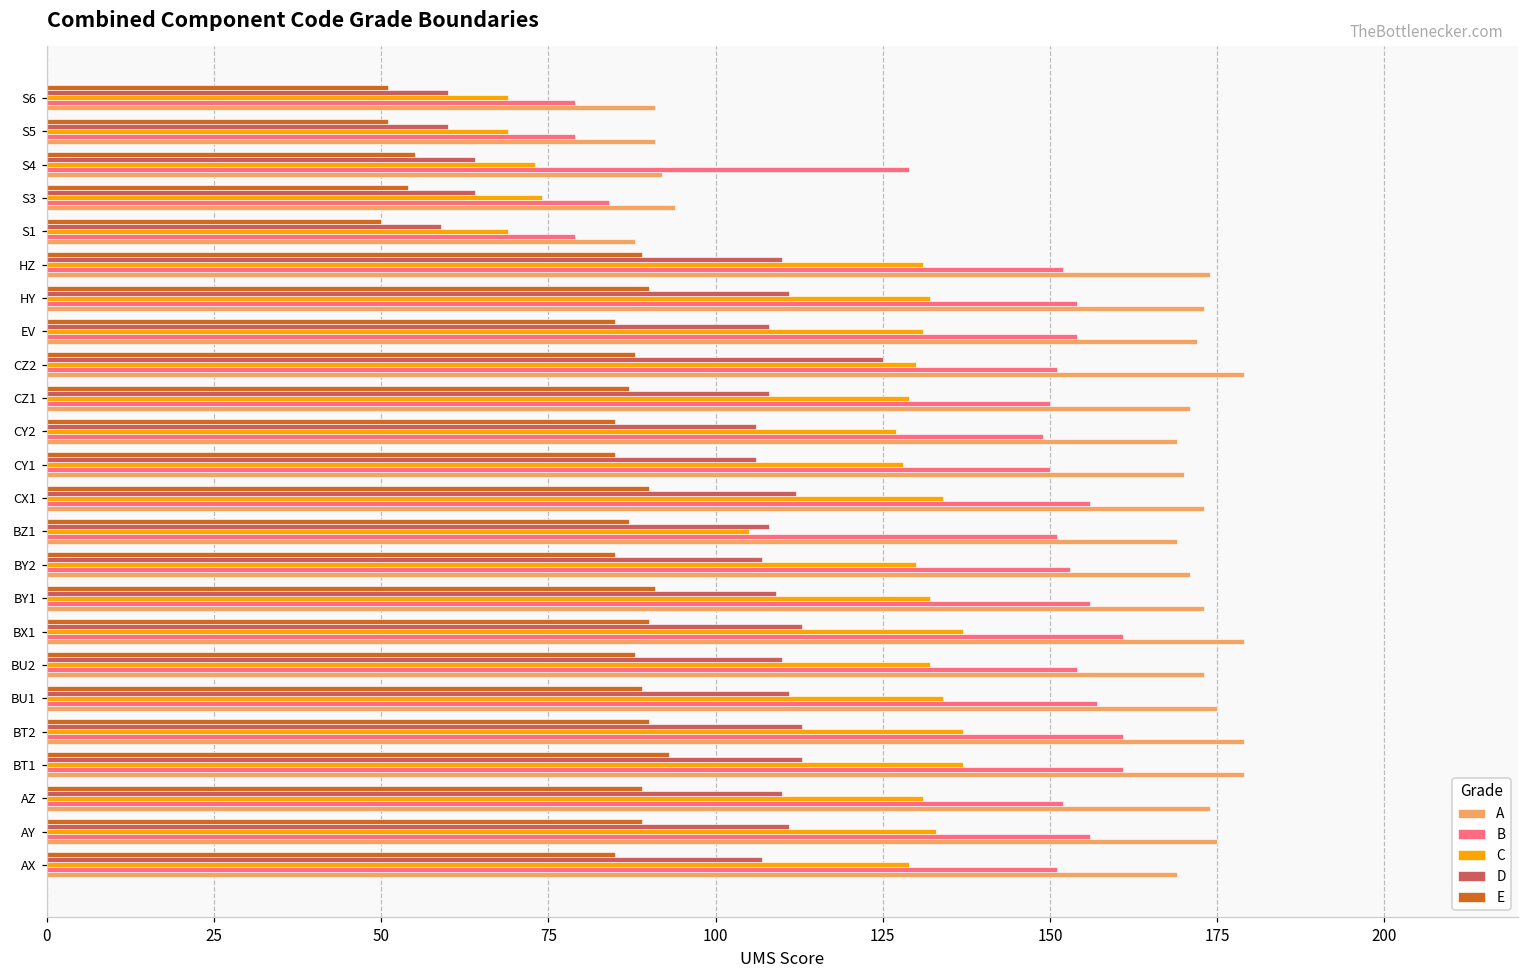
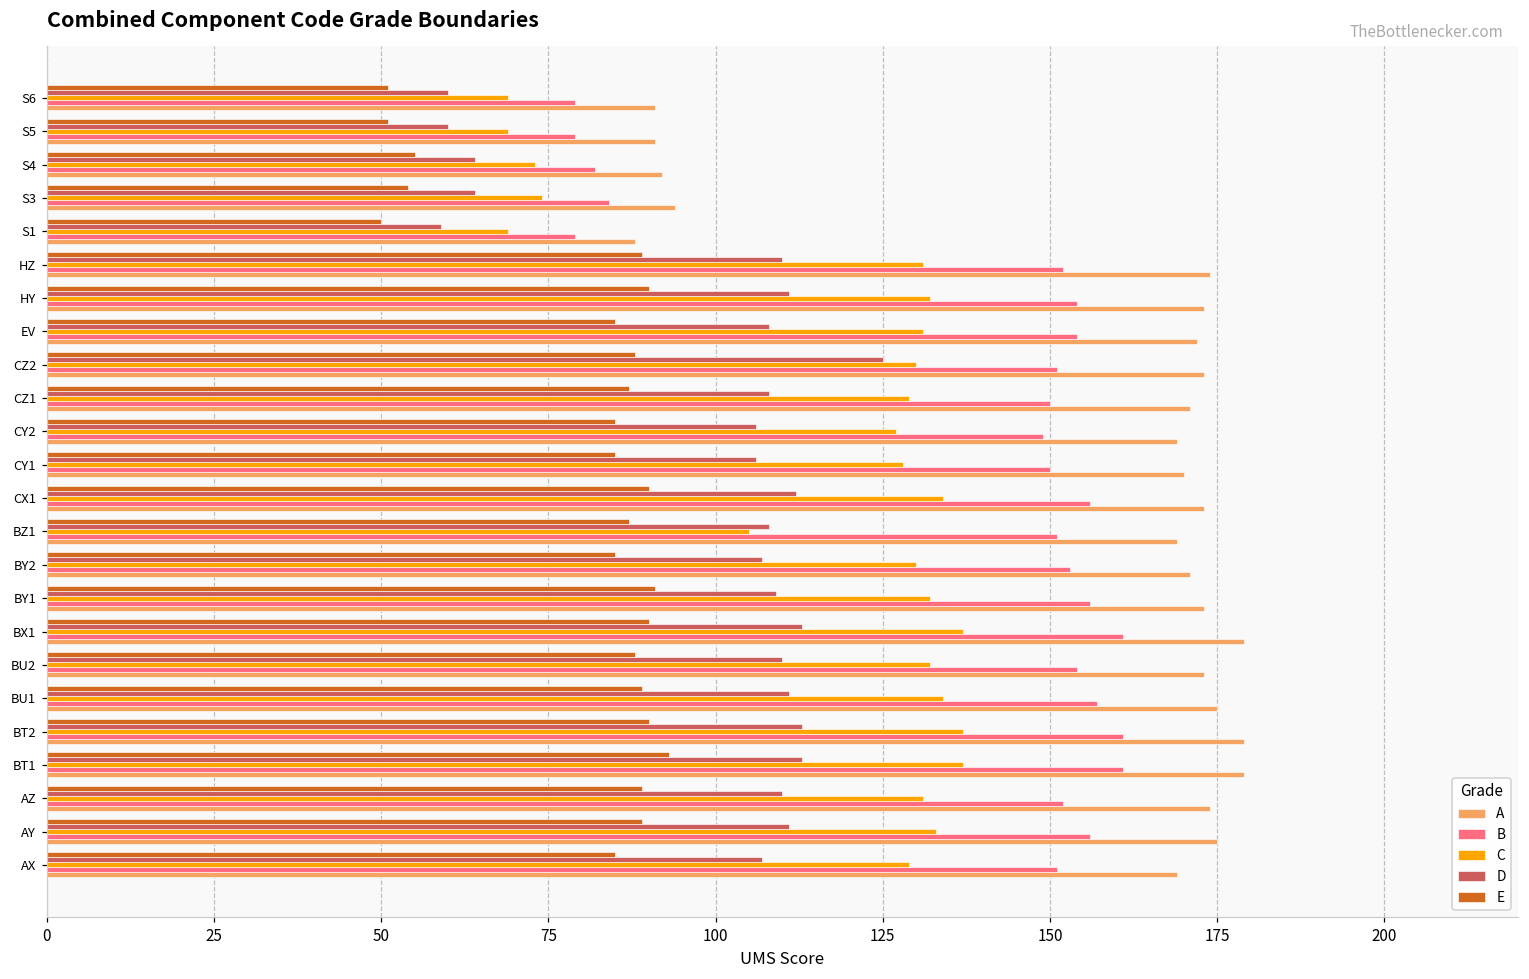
B, S4: 129 -> 82
A, CZ2: 179 -> 173
